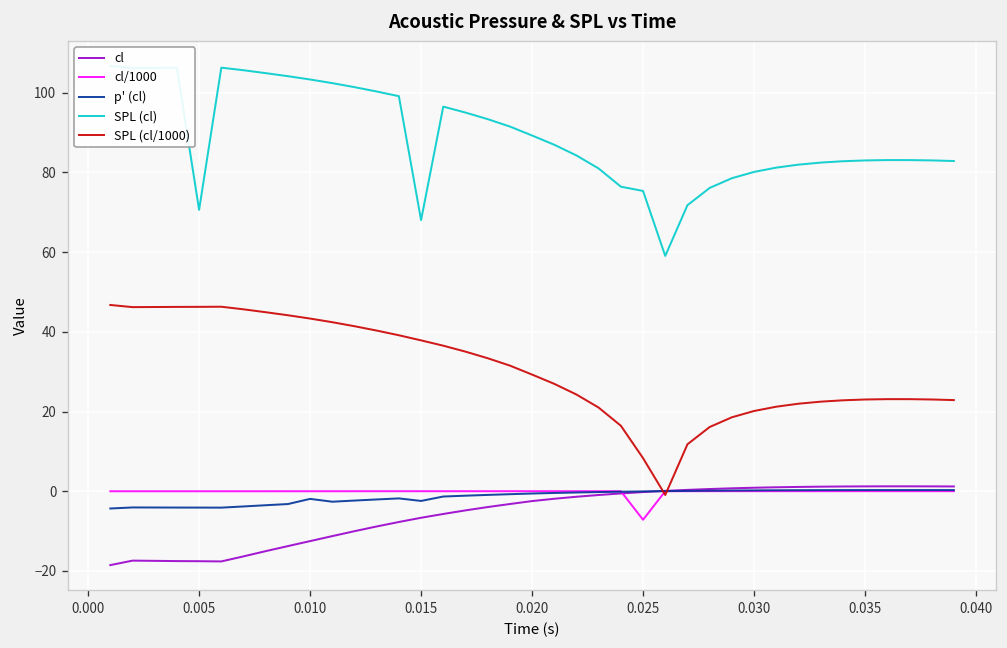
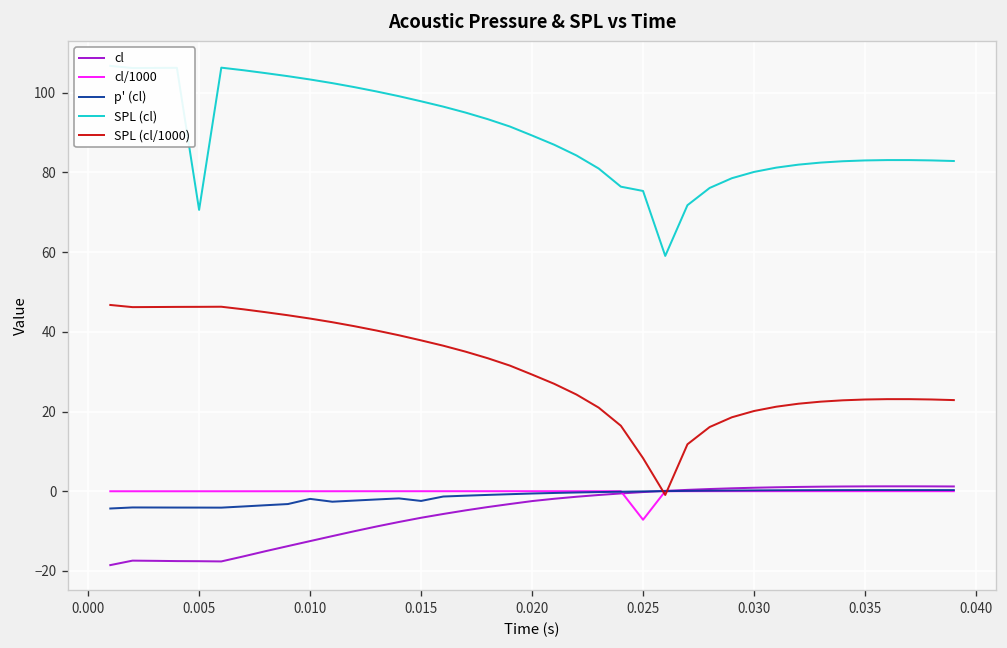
SPL (cl), 0.015: 68 -> 98
